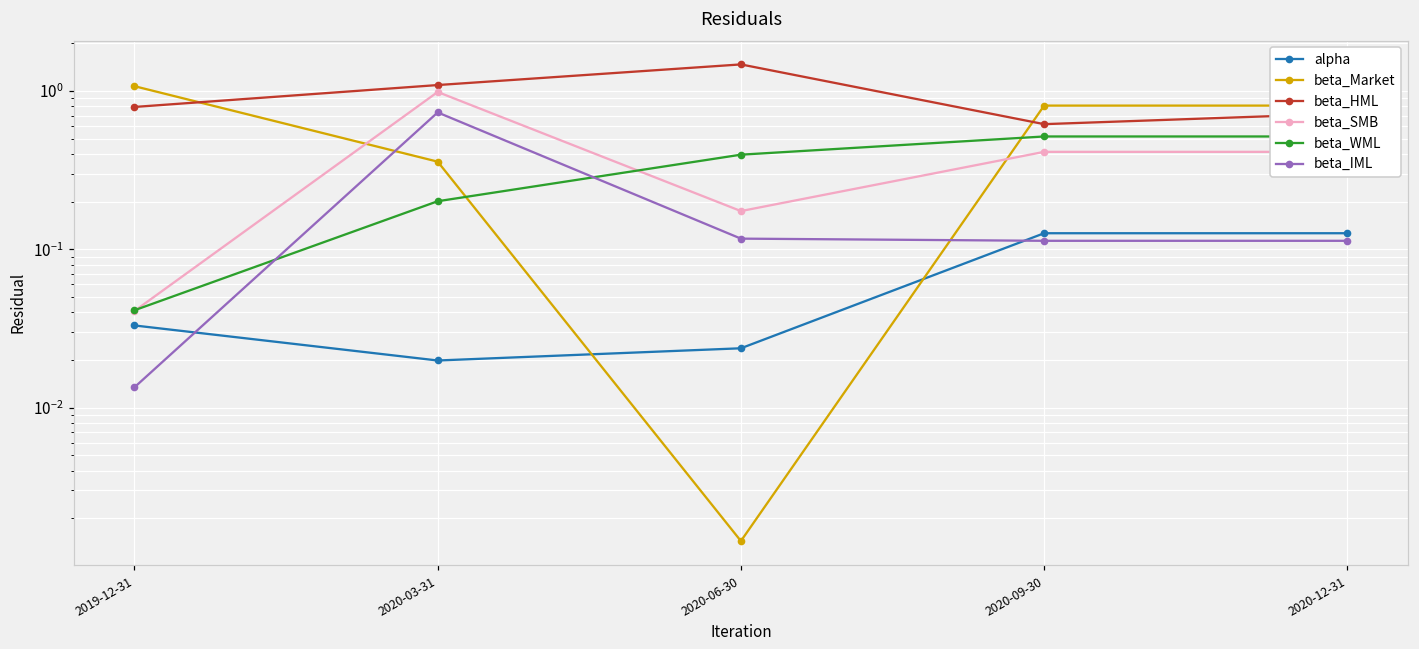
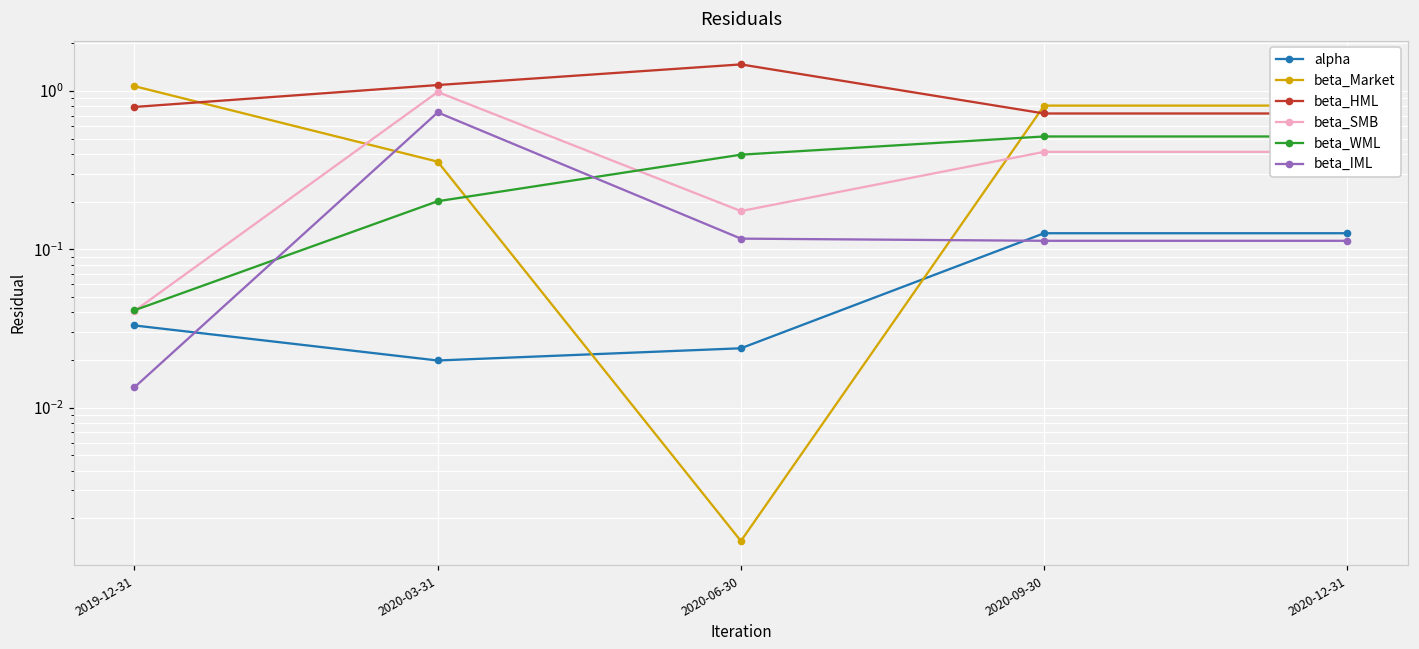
beta_HML, 2020-09-30: 0.62 -> 0.7
